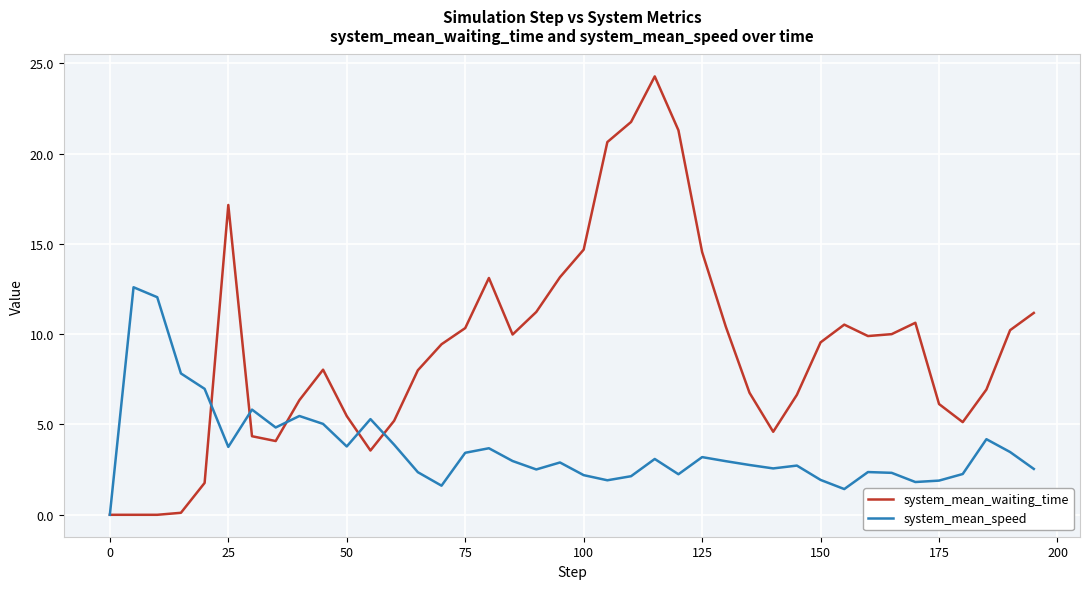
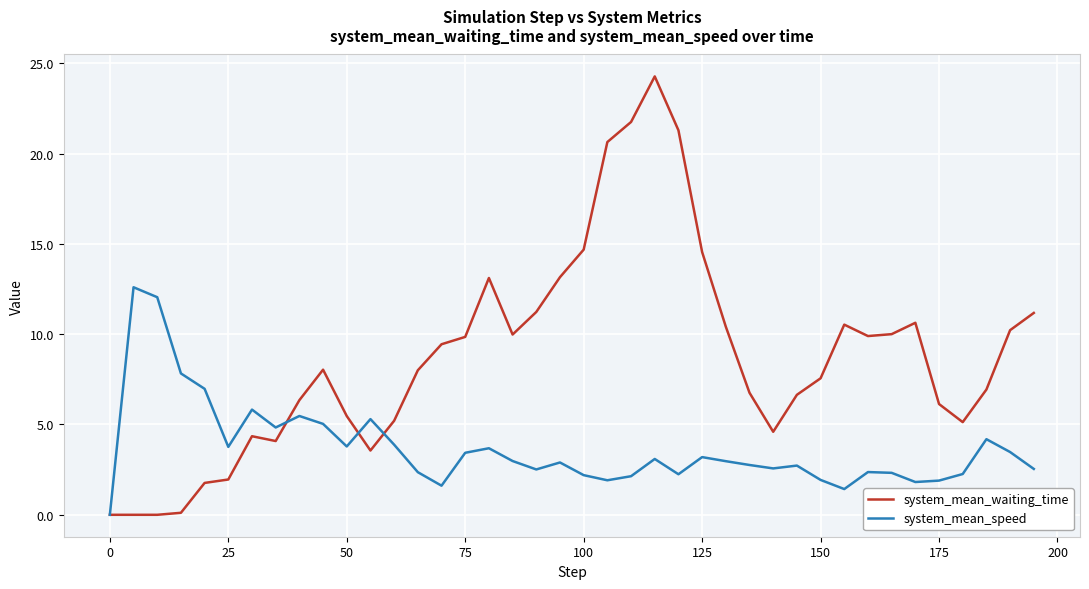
system_mean_waiting_time, 25: 17.2 -> 2.0
system_mean_waiting_time, 75: 10.3 -> 9.8
system_mean_waiting_time, 150: 9.5 -> 7.6
